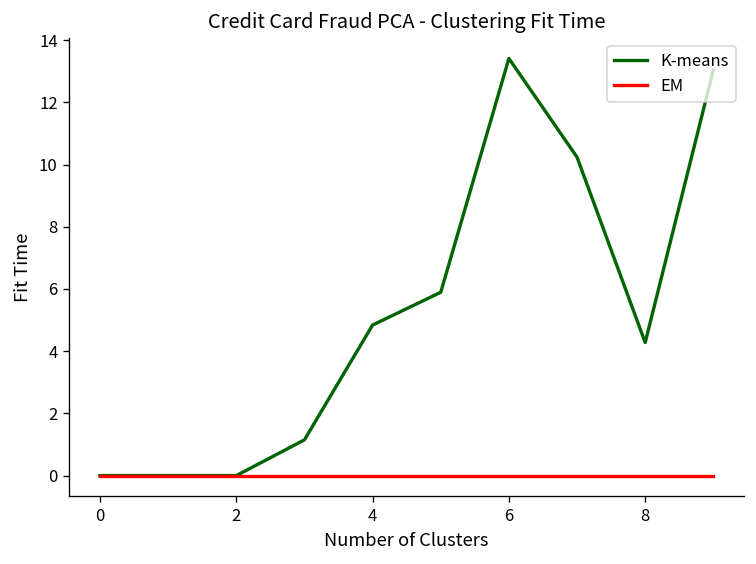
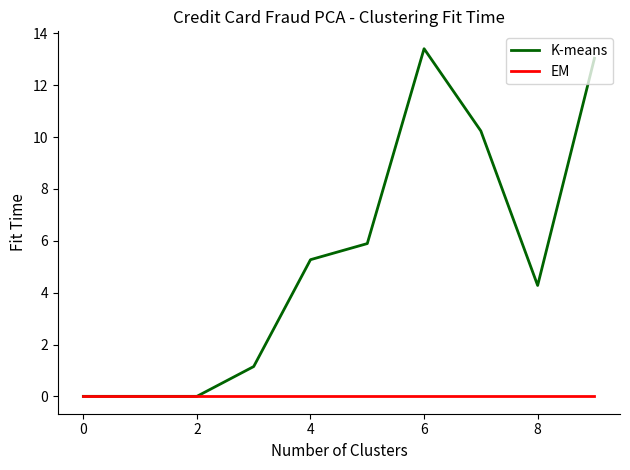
K-means, 4: 4.8 -> 5.3
